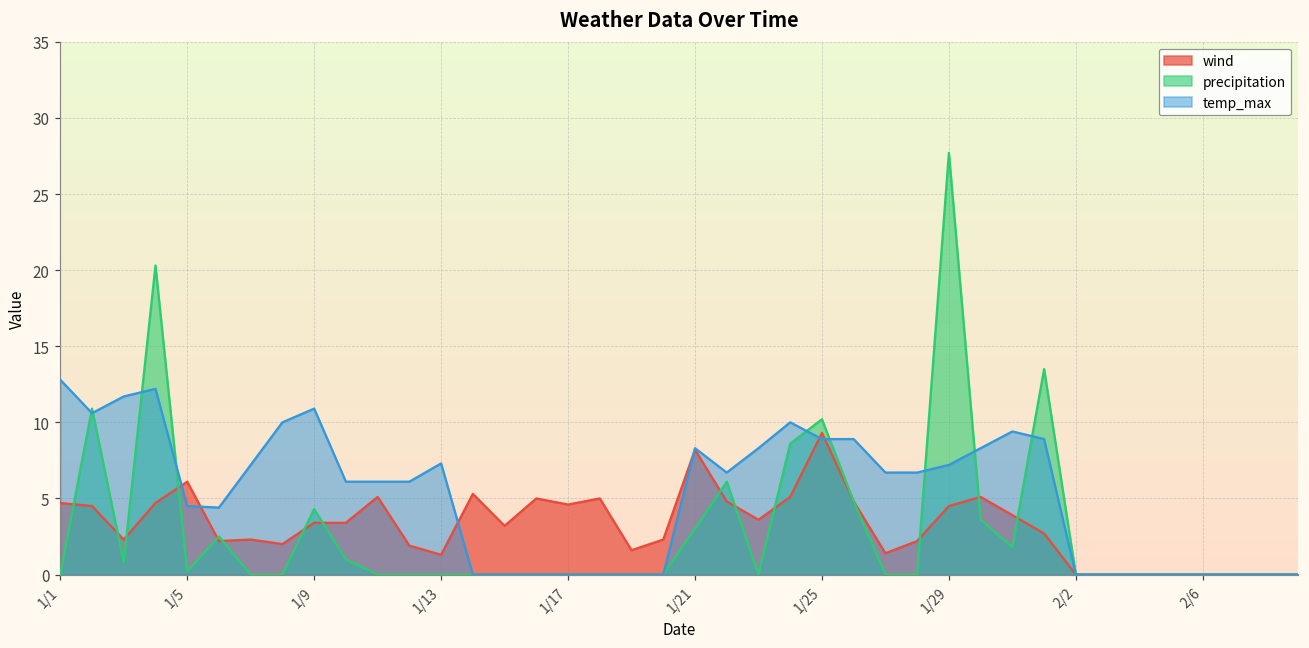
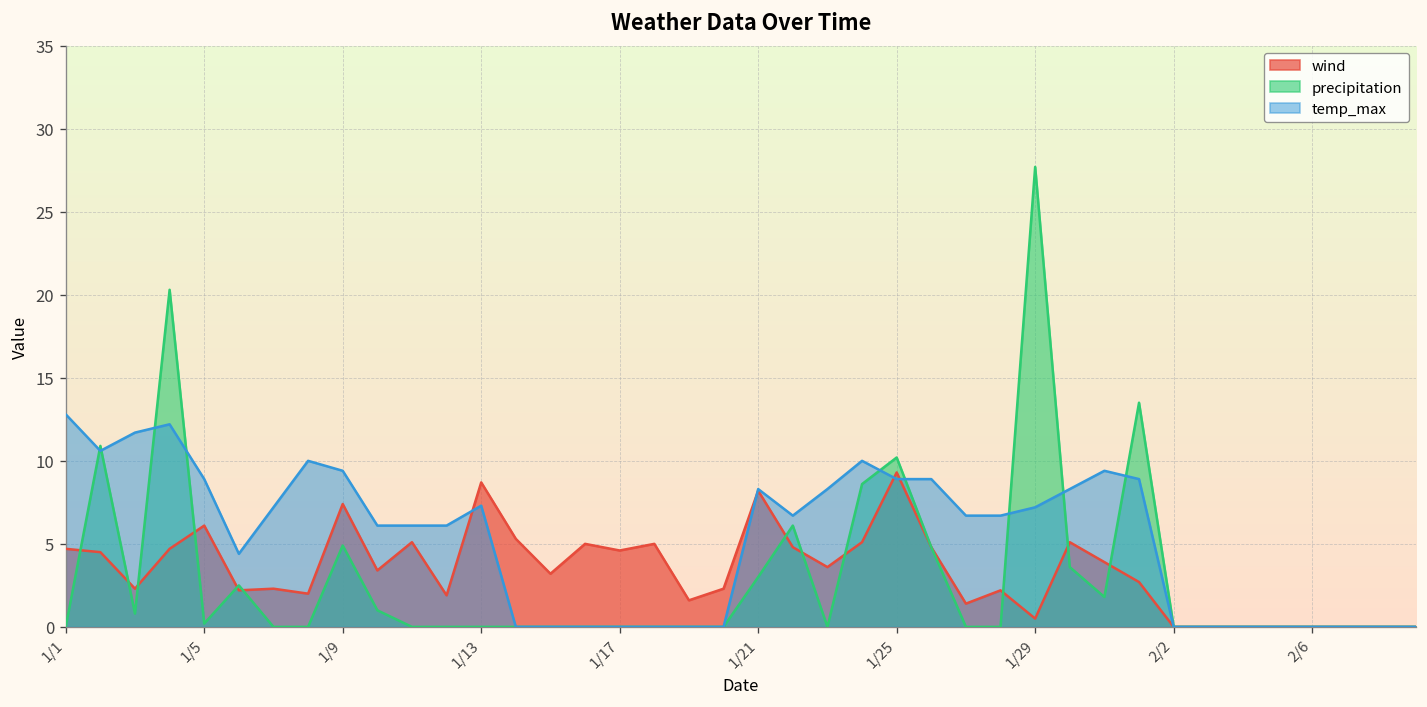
temp_max, 1/5: 4.5 -> 8.9
wind, 1/9: 3.4 -> 7.4
precipitation, 1/9: 4.3 -> 4.9
temp_max, 1/9: 10.9 -> 9.4
wind, 1/13: 1.3 -> 8.7
wind, 1/29: 4.5 -> 0.5
